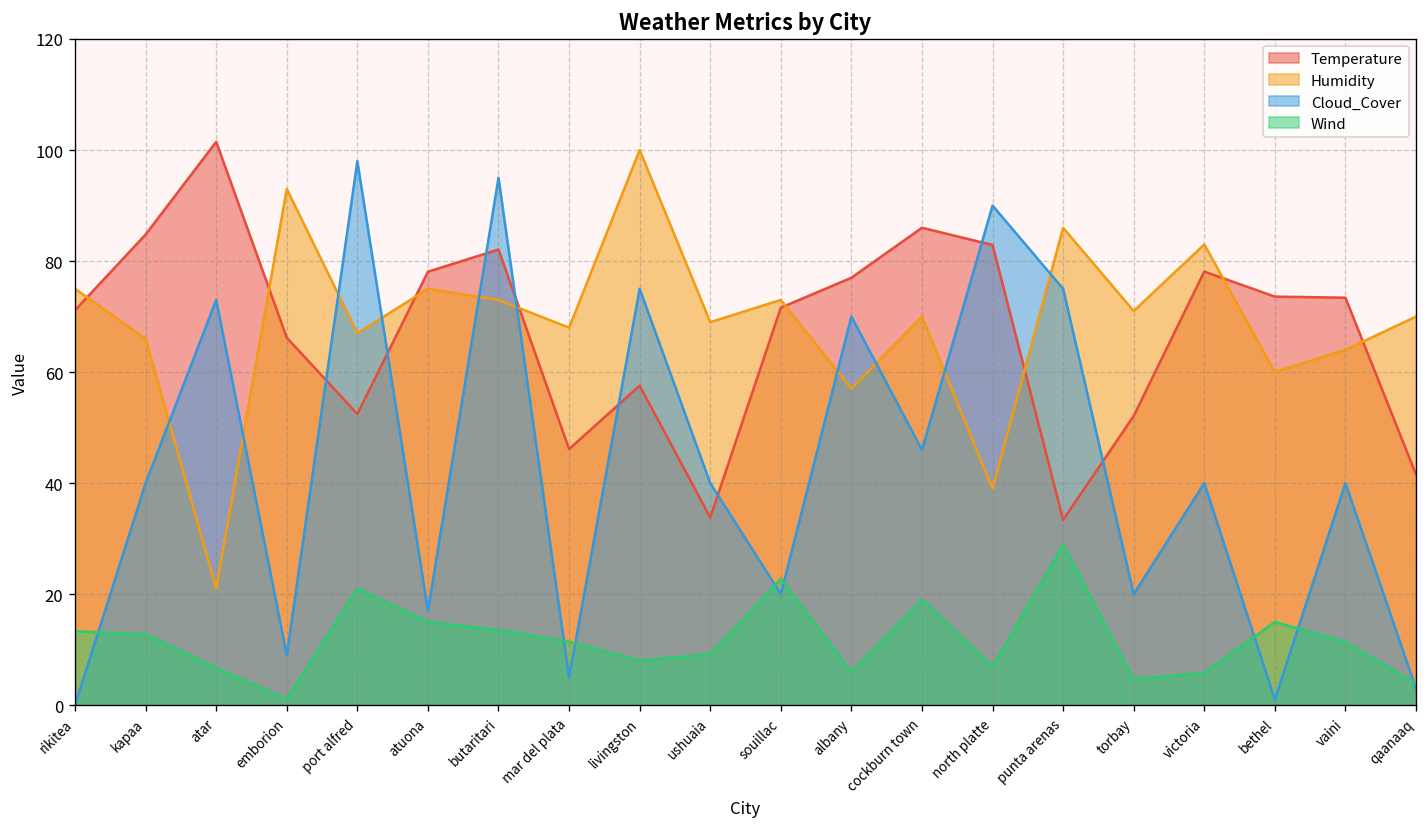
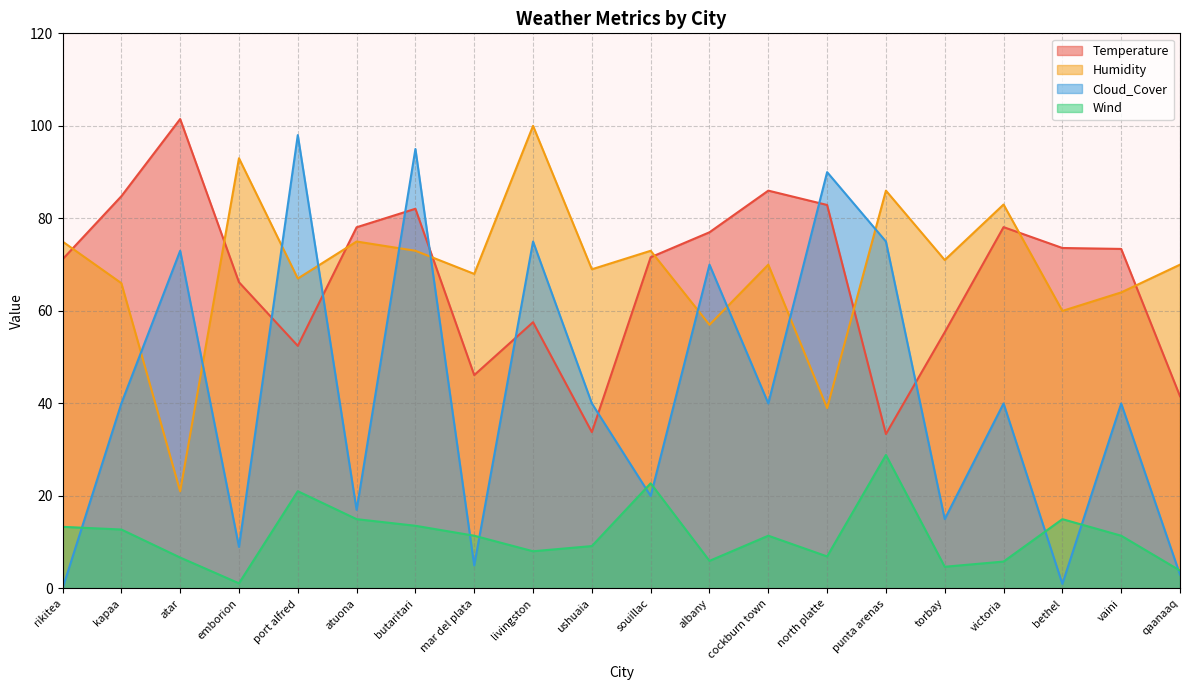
Cloud_Cover, cockburn town: 46 -> 40
Wind, cockburn town: 19 -> 11
Temperature, torbay: 52 -> 55
Cloud_Cover, torbay: 20 -> 15
